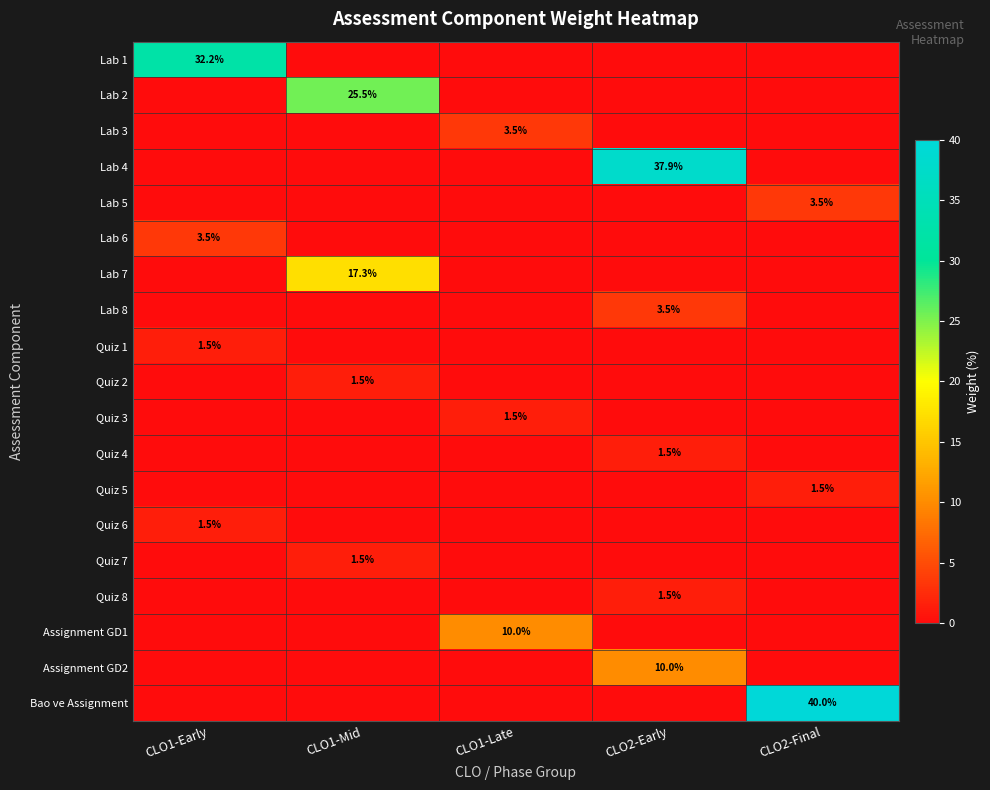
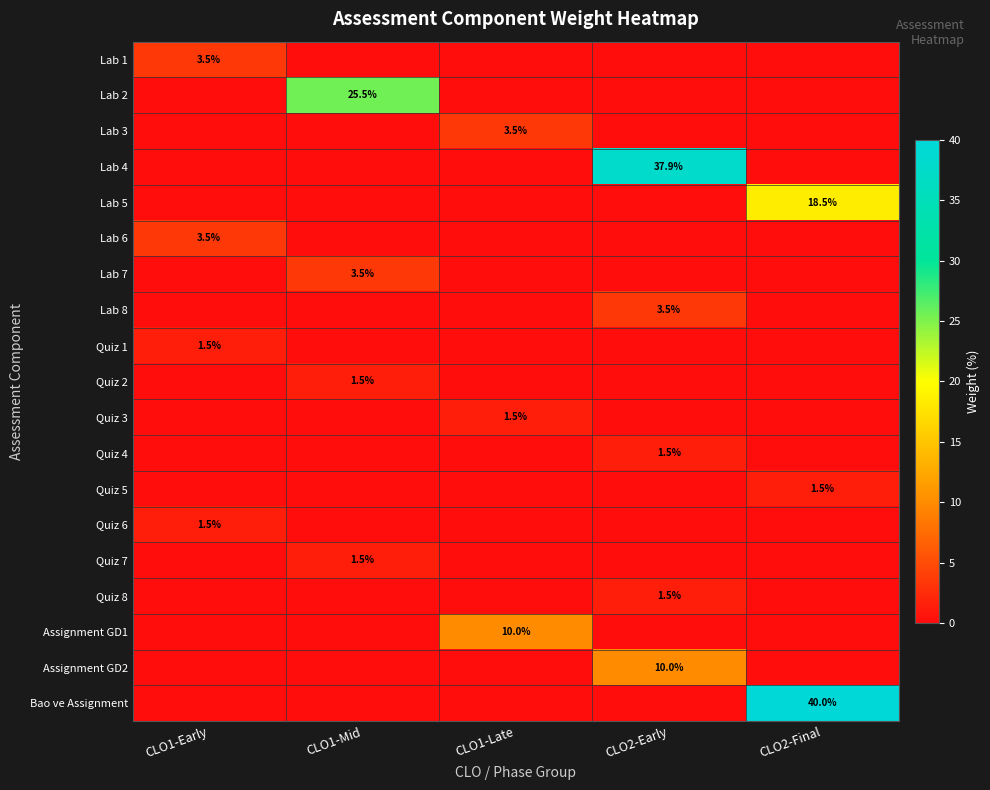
Lab 1, CLO1-Early: 32.2% -> 3.5%
Lab 5, CLO2-Final: 3.5% -> 18.5%
Lab 7, CLO1-Mid: 17.3% -> 3.5%
